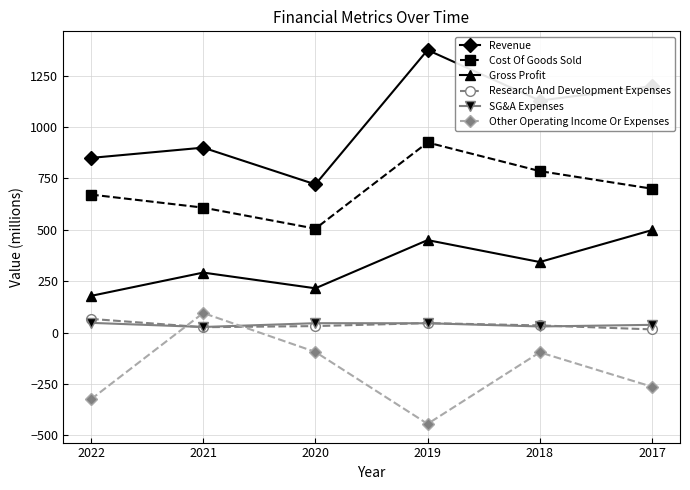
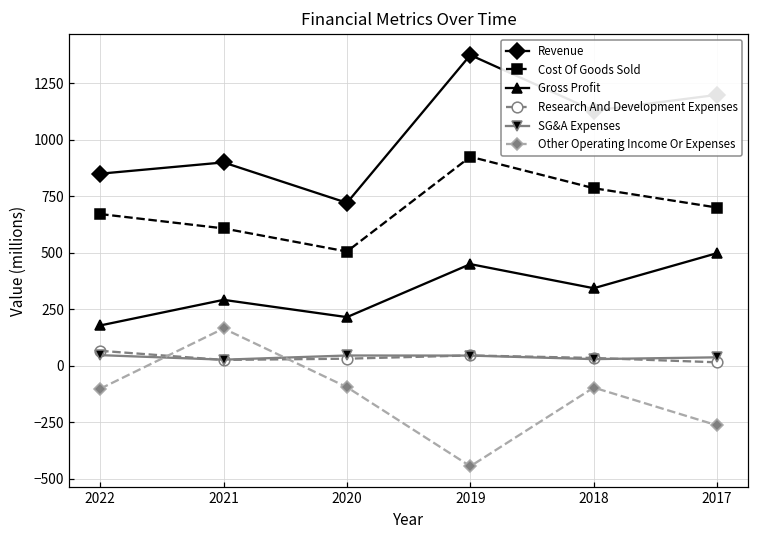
Other Operating Income Or Expenses, 2022: -320 -> -100
Other Operating Income Or Expenses, 2021: 100 -> 170
